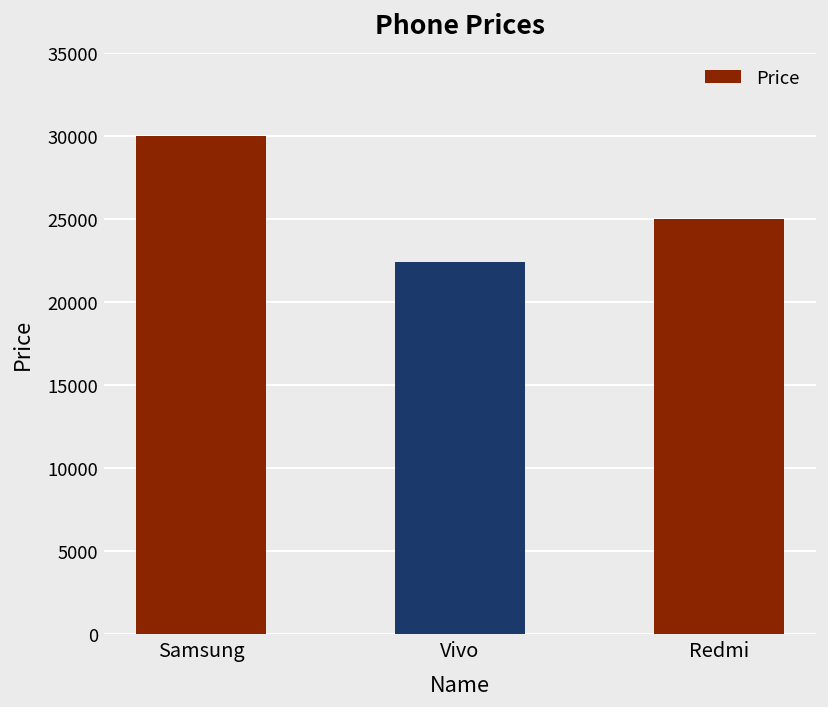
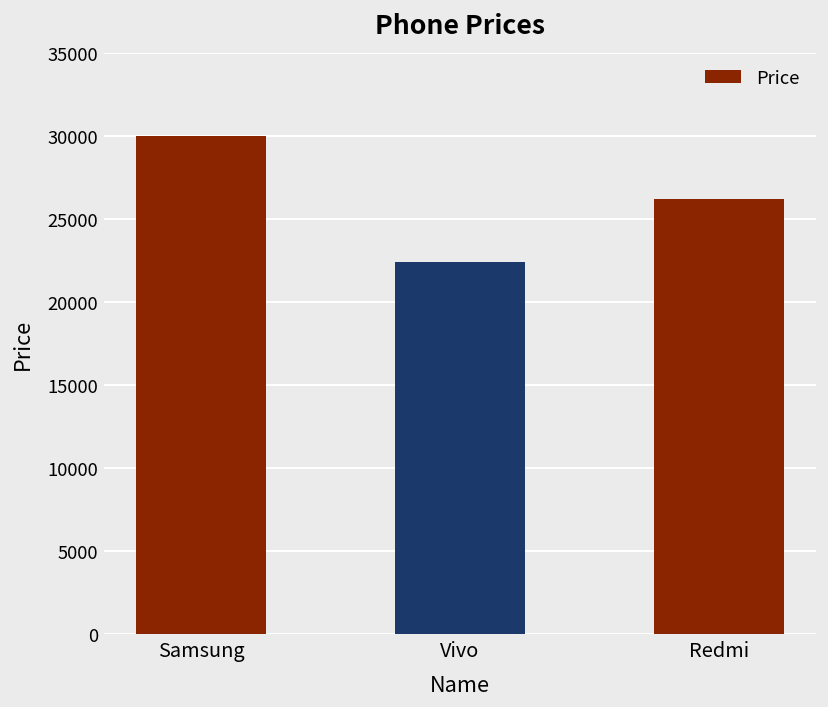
Redmi: 25000 -> 26200
